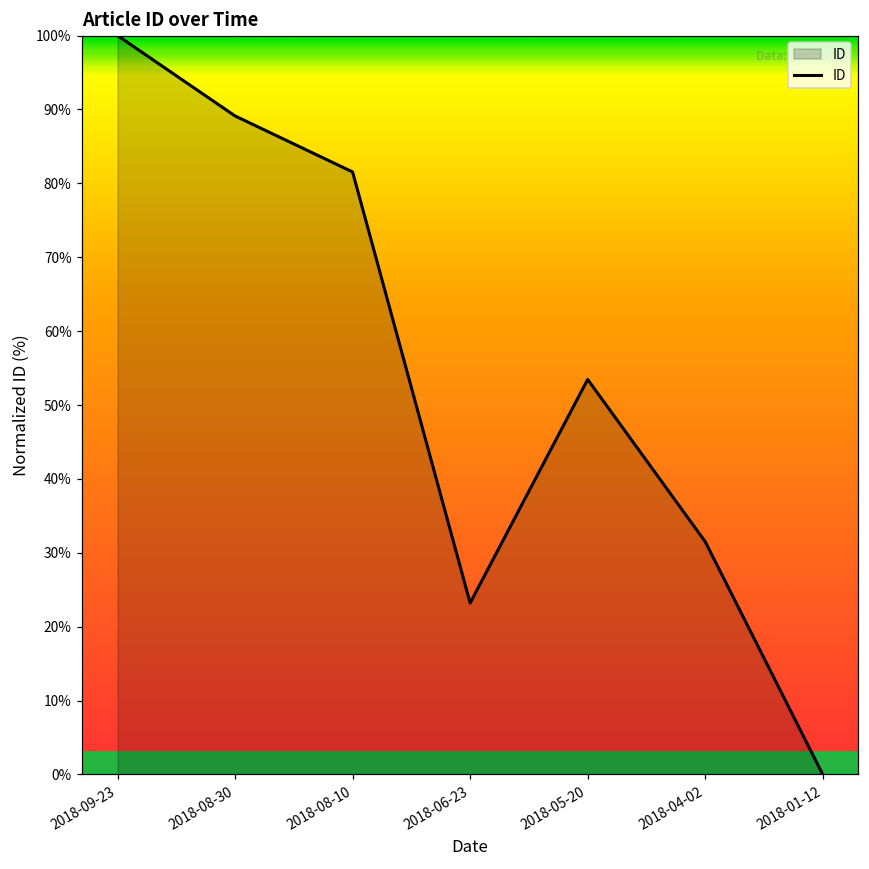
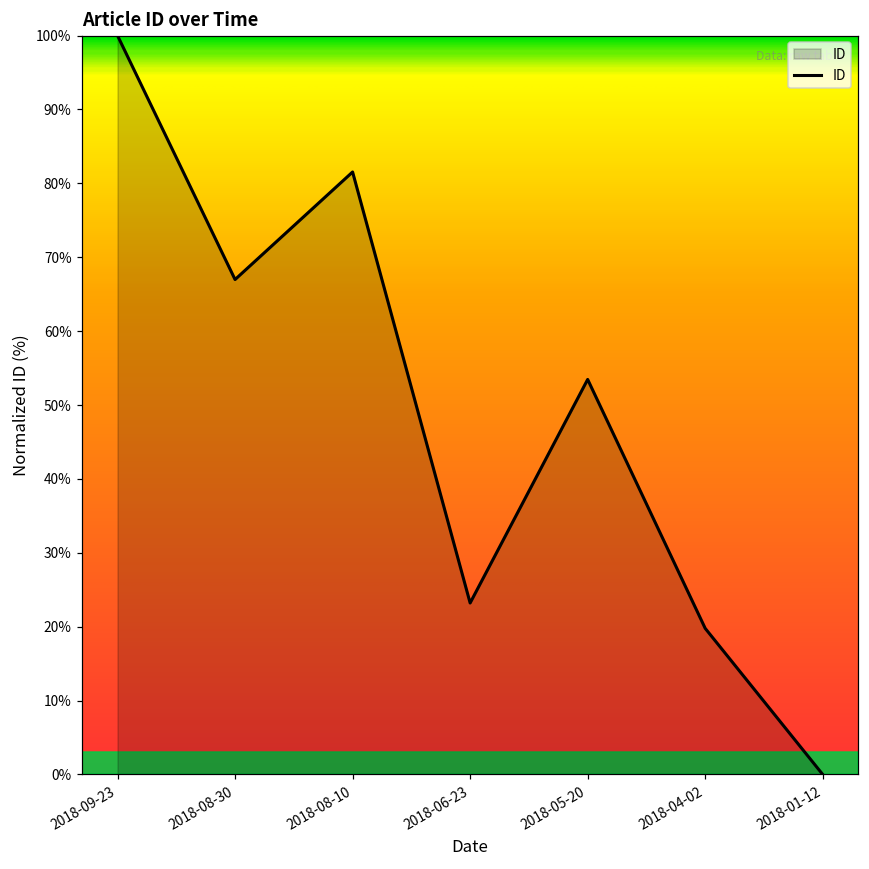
2018-08-30: 89% -> 67%
2018-04-02: 32% -> 20%
